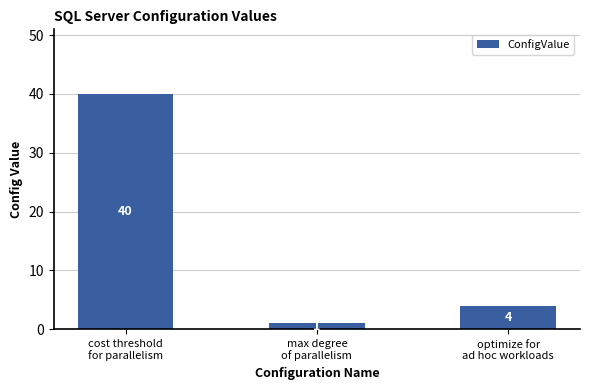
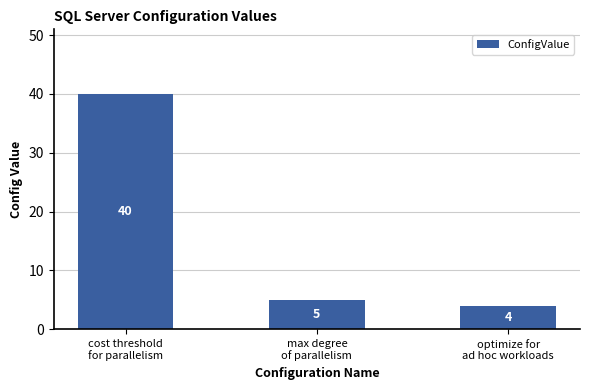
max degree of parallelism: 1 -> 5
